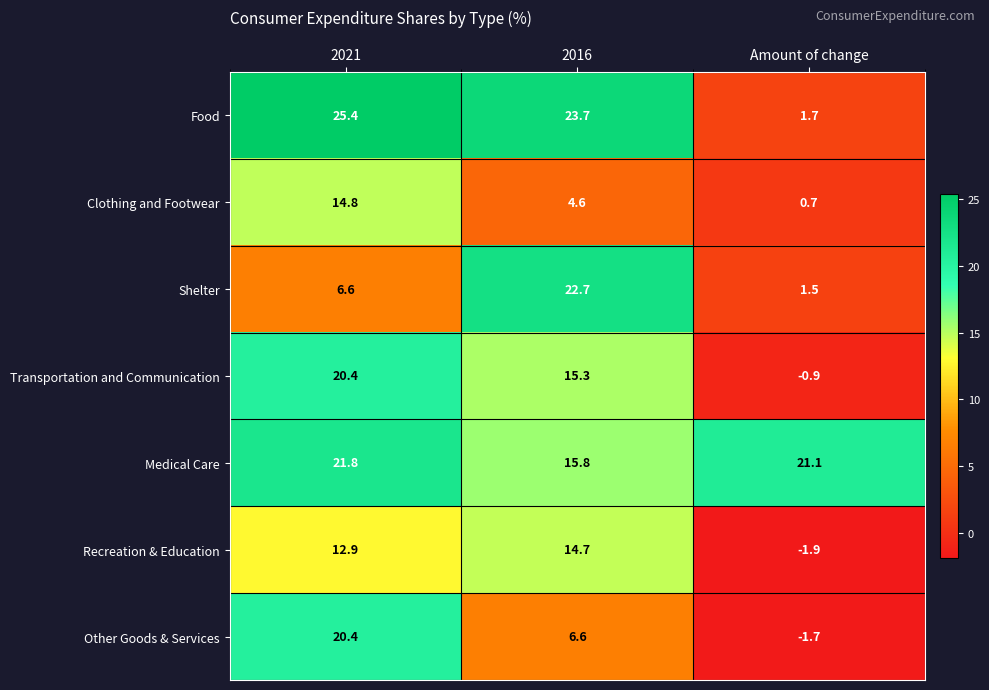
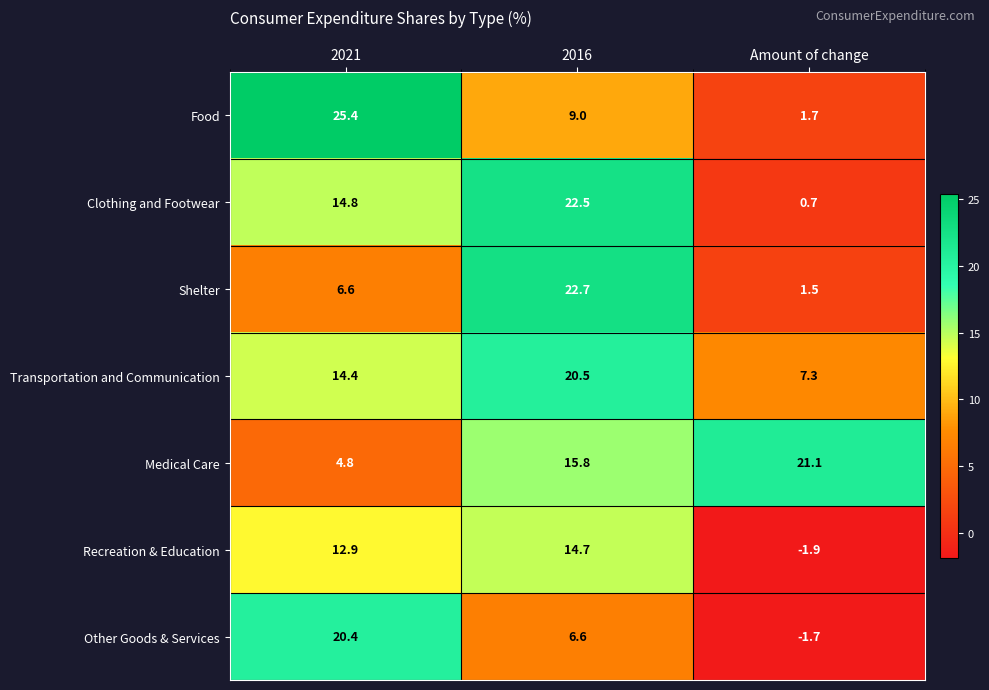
Food, 2016: 23.7 -> 9.0
Clothing and Footwear, 2016: 4.6 -> 22.5
Transportation and Communication, 2021: 20.4 -> 14.4
Transportation and Communication, 2016: 15.3 -> 20.5
Transportation and Communication, Amount of change: -0.9 -> 7.3
Medical Care, 2021: 21.8 -> 4.8
